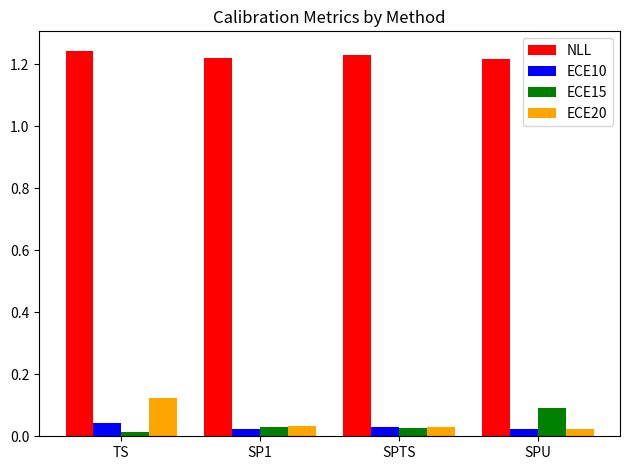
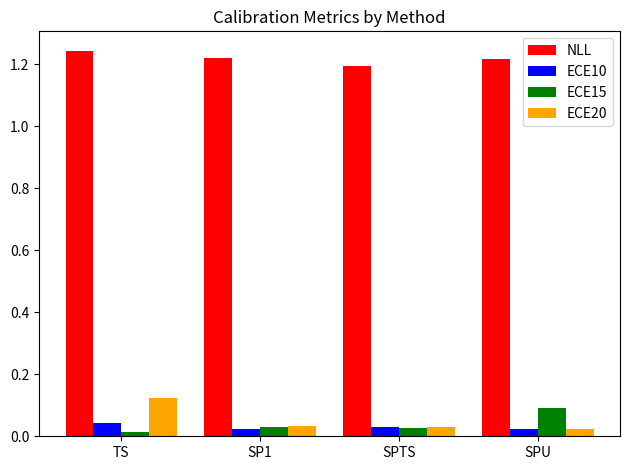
NLL, SPTS: 1.23 -> 1.20
